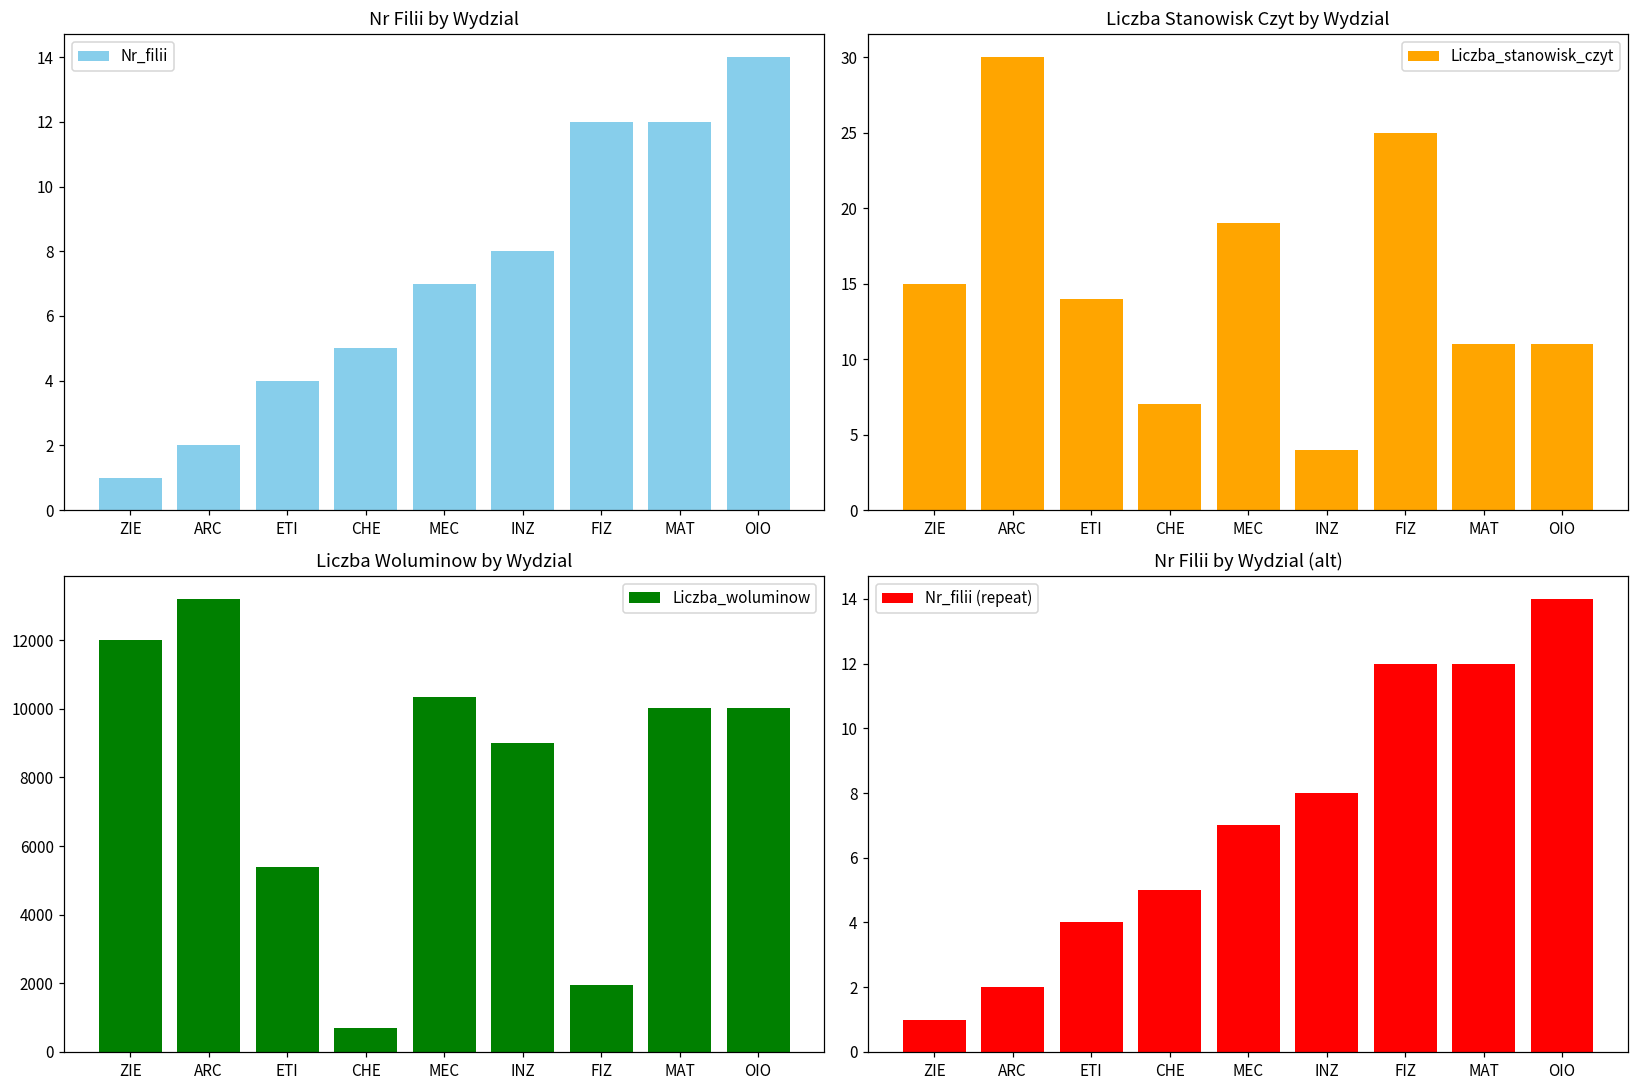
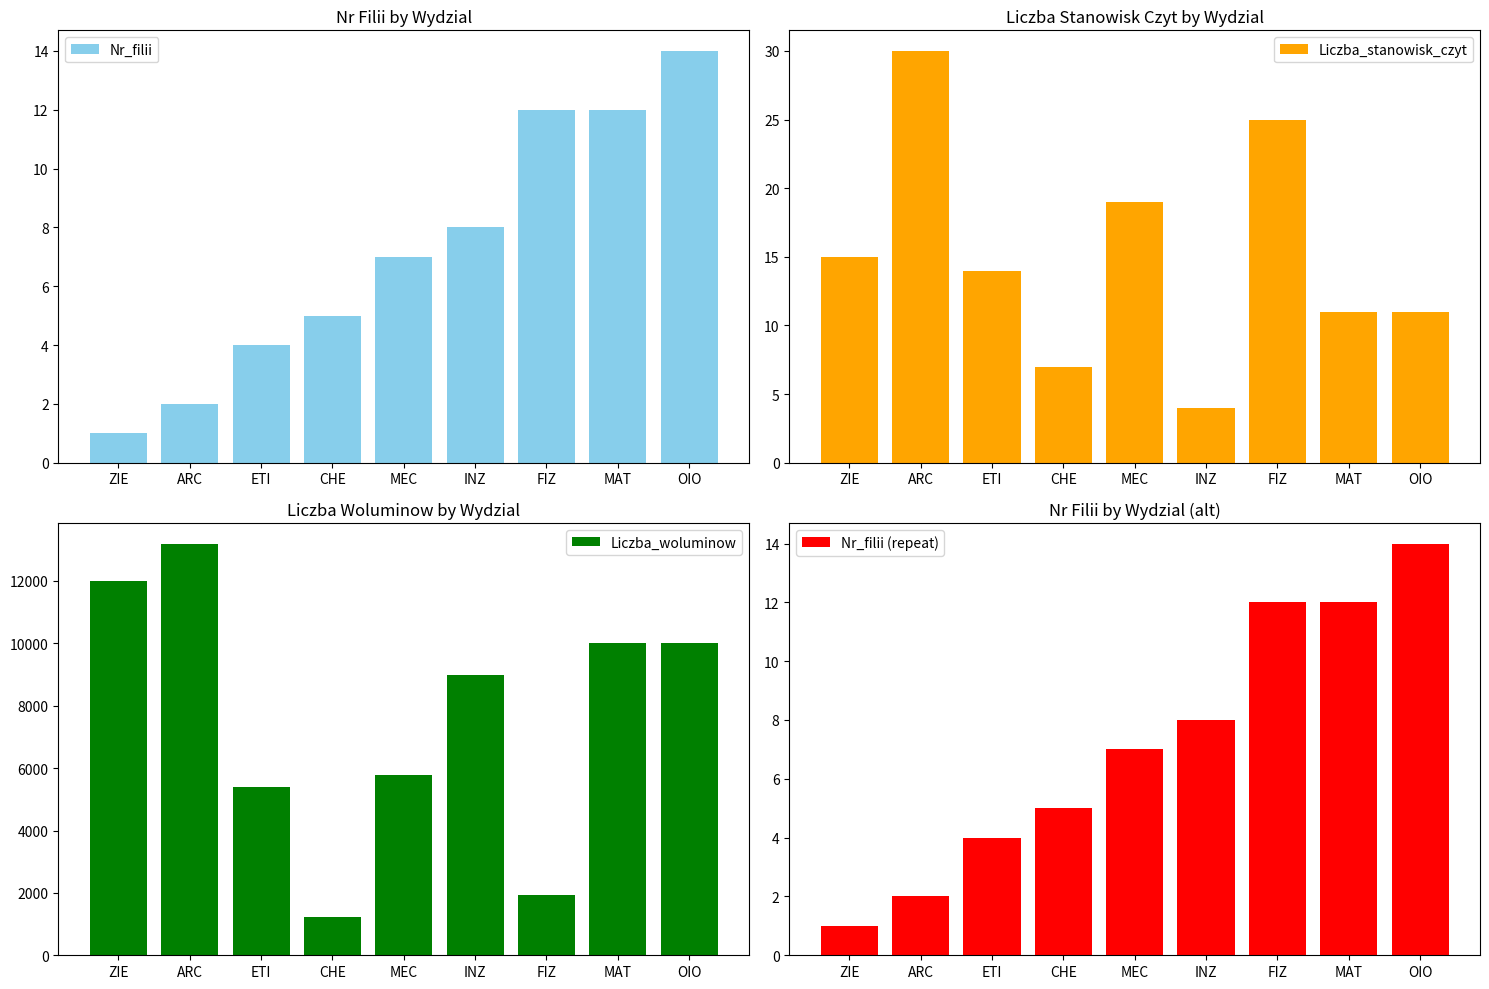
Liczba Woluminow by Wydzial, CHE: 700 -> 1200
Liczba Woluminow by Wydzial, MEC: 10300 -> 5800
